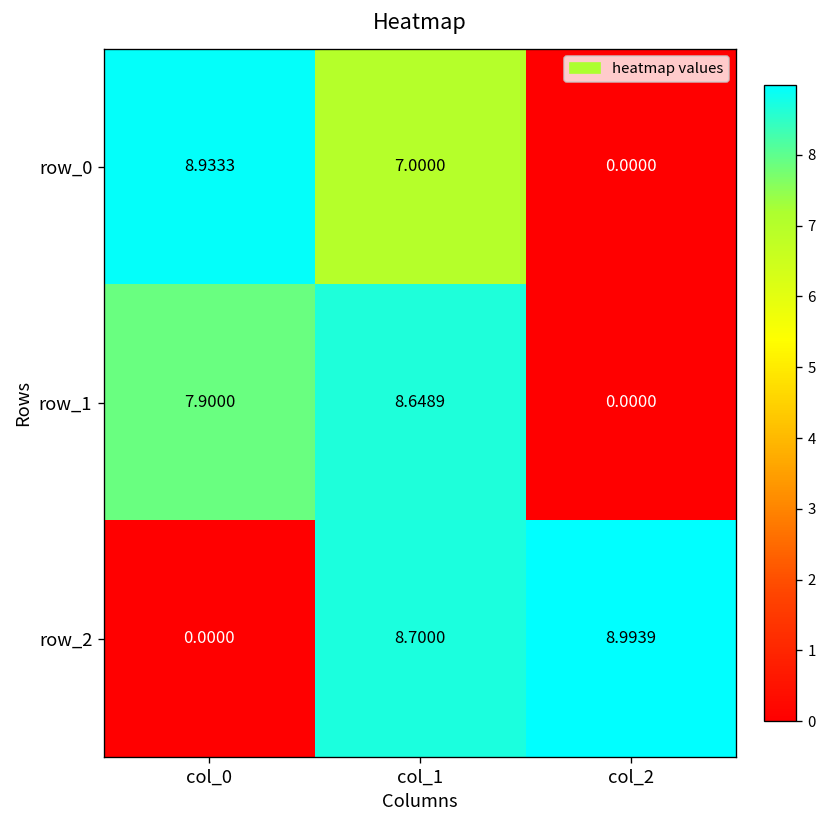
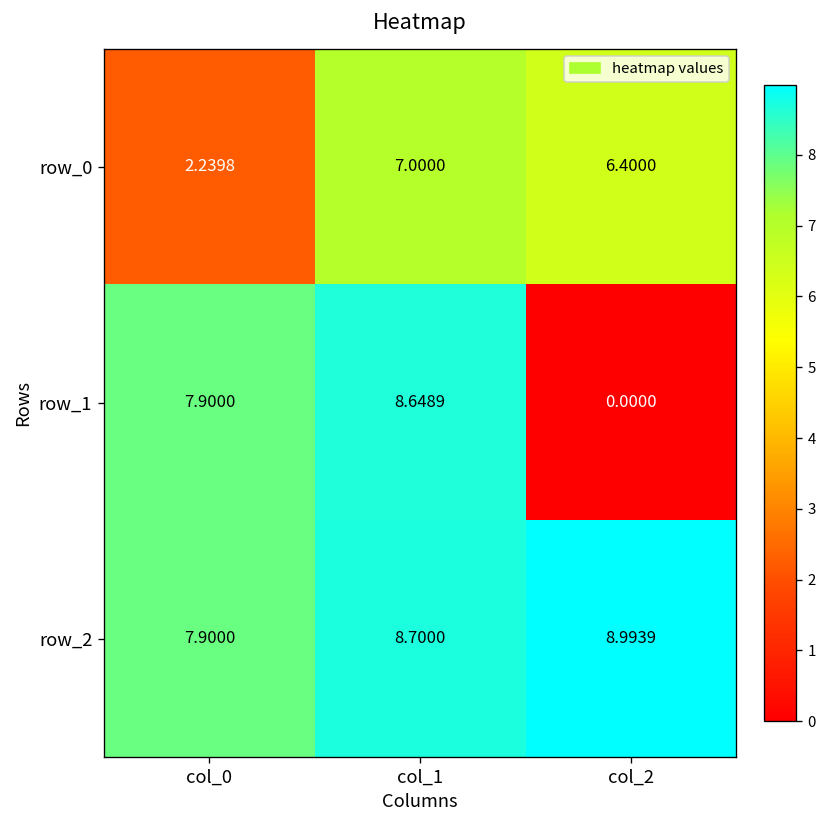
row_0, col_0: 8.9333 -> 2.2398
row_0, col_2: 0.0000 -> 6.4000
row_2, col_0: 0.0000 -> 7.9000
